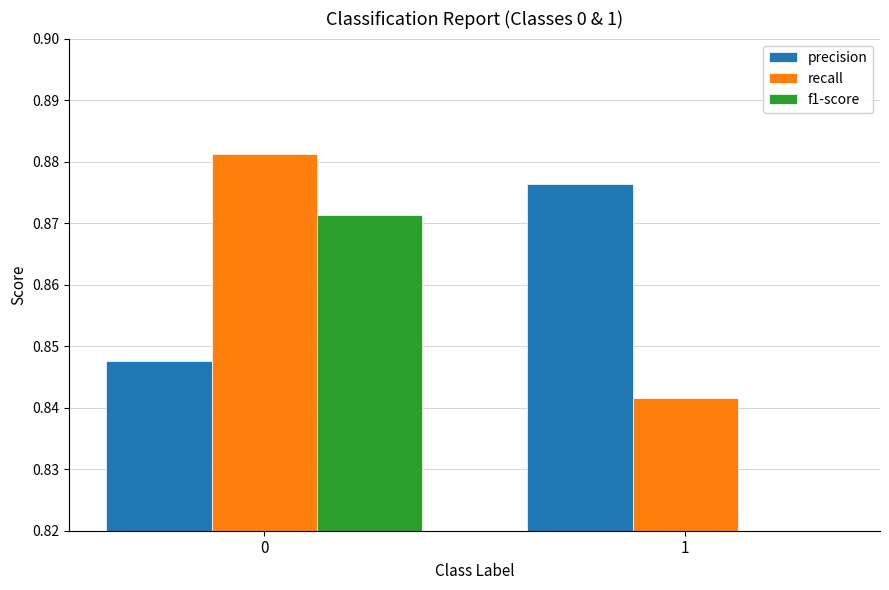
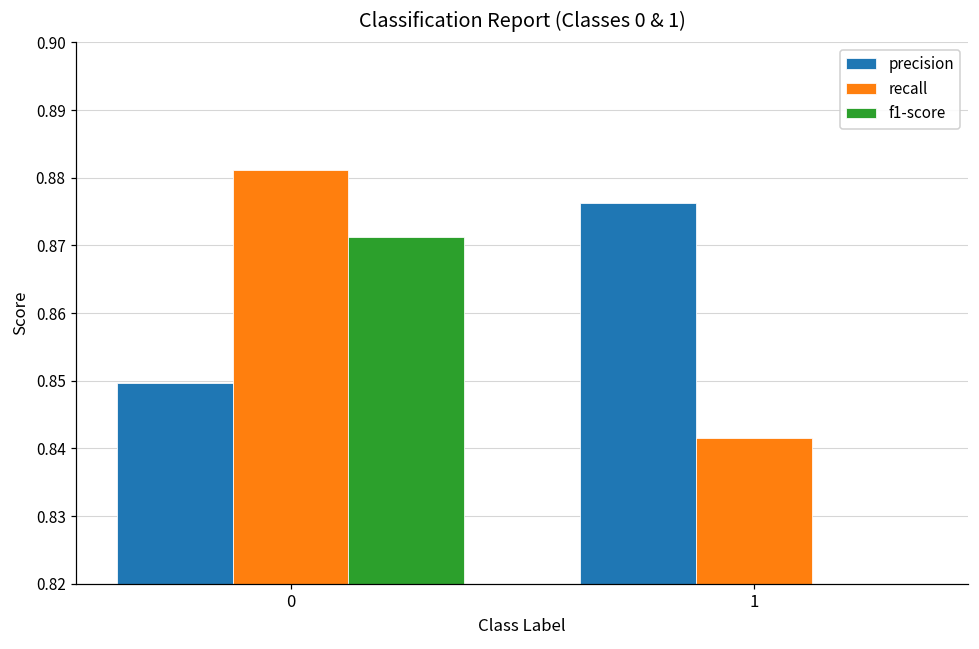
precision, 0: 0.848 -> 0.850
